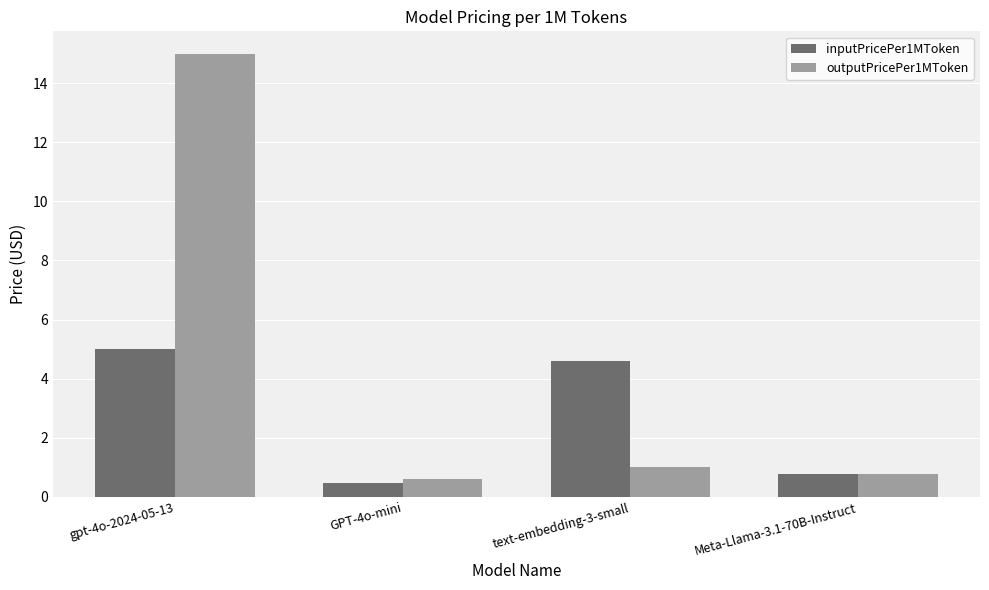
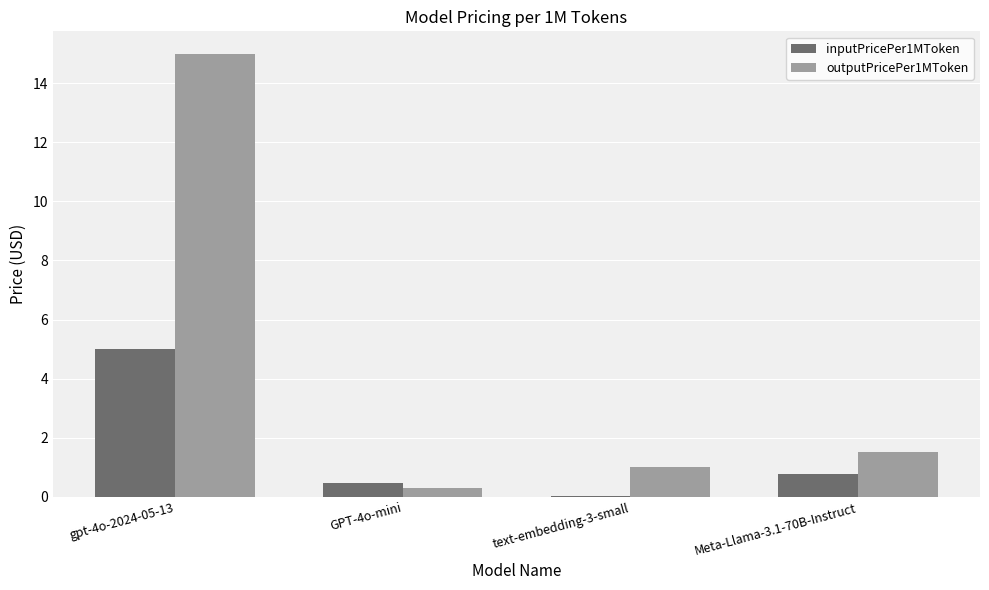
outputPricePer1MToken, GPT-4o-mini: 0.6 -> 0.3
inputPricePer1MToken, text-embedding-3-small: 4.6 -> 0.0
outputPricePer1MToken, Meta-Llama-3.1-70B-Instruct: 0.8 -> 1.5
